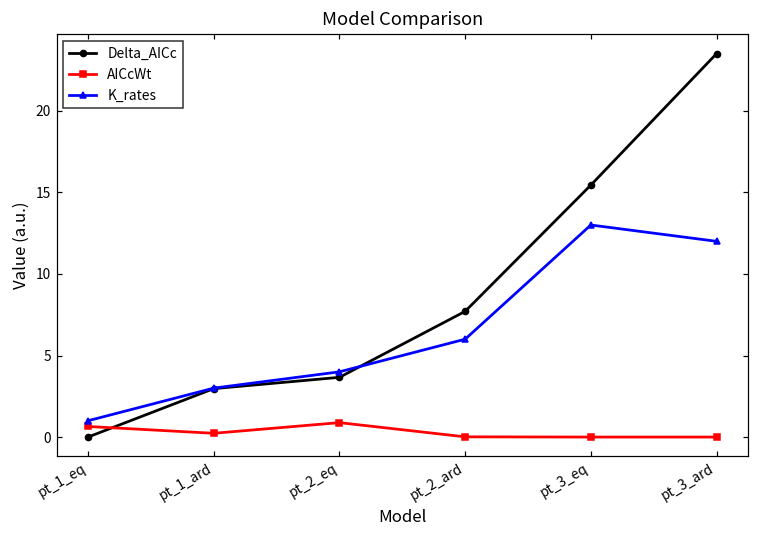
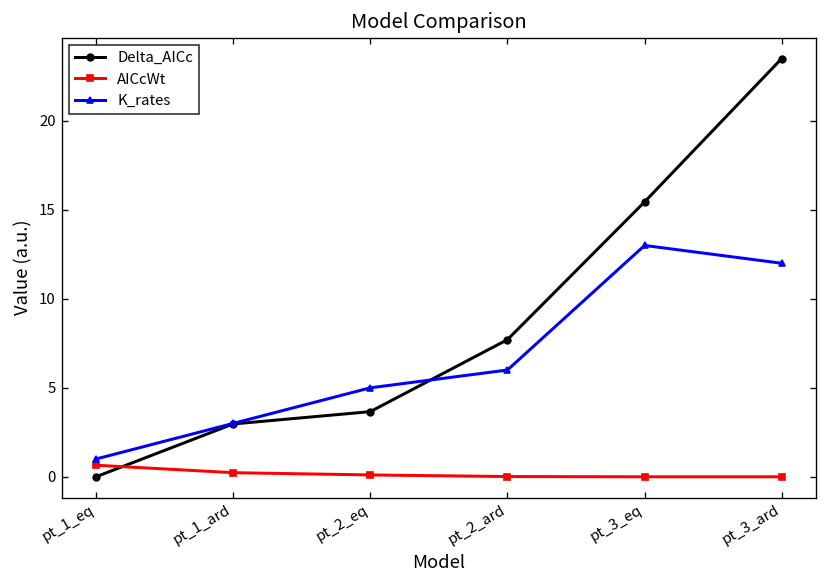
AICcWt, pt_2_eq: 0.9 -> 0.1
K_rates, pt_2_eq: 4 -> 5
